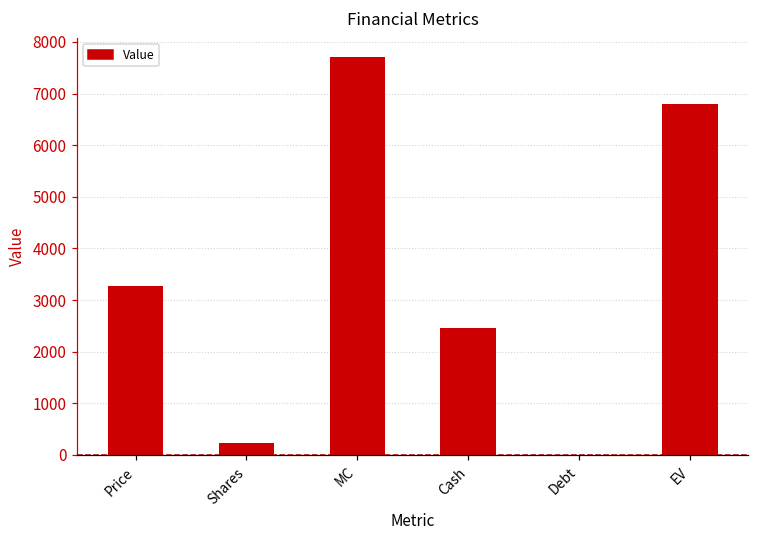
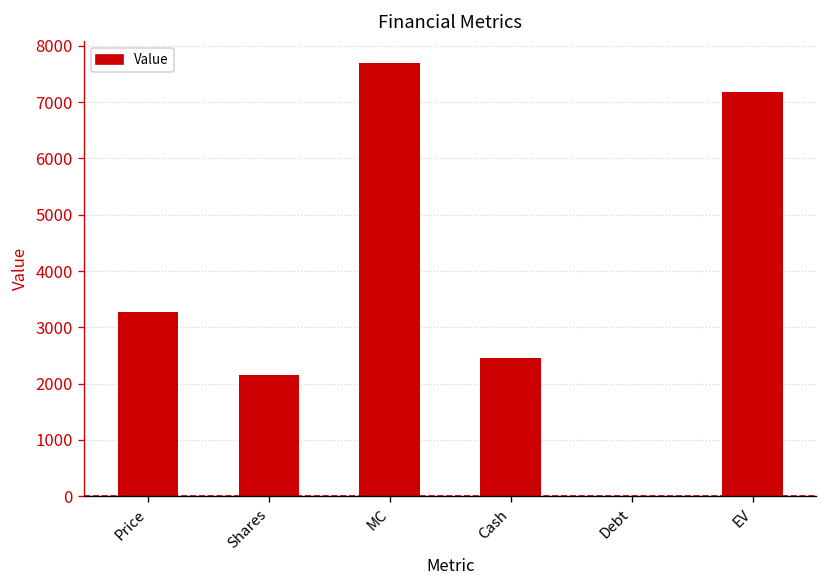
Shares: 200 -> 2100
EV: 6800 -> 7200
